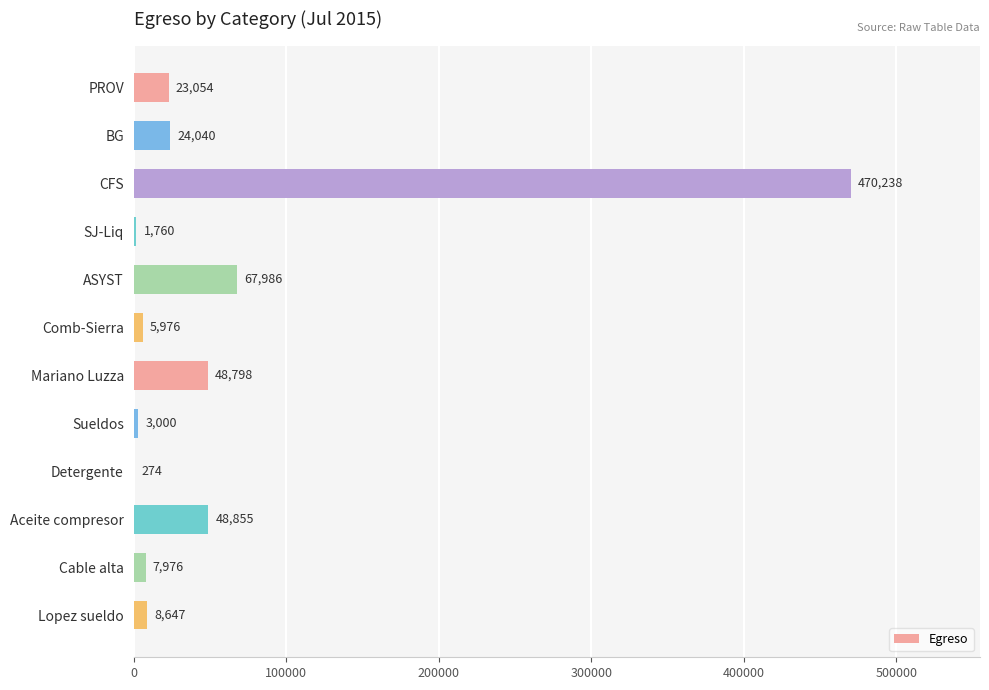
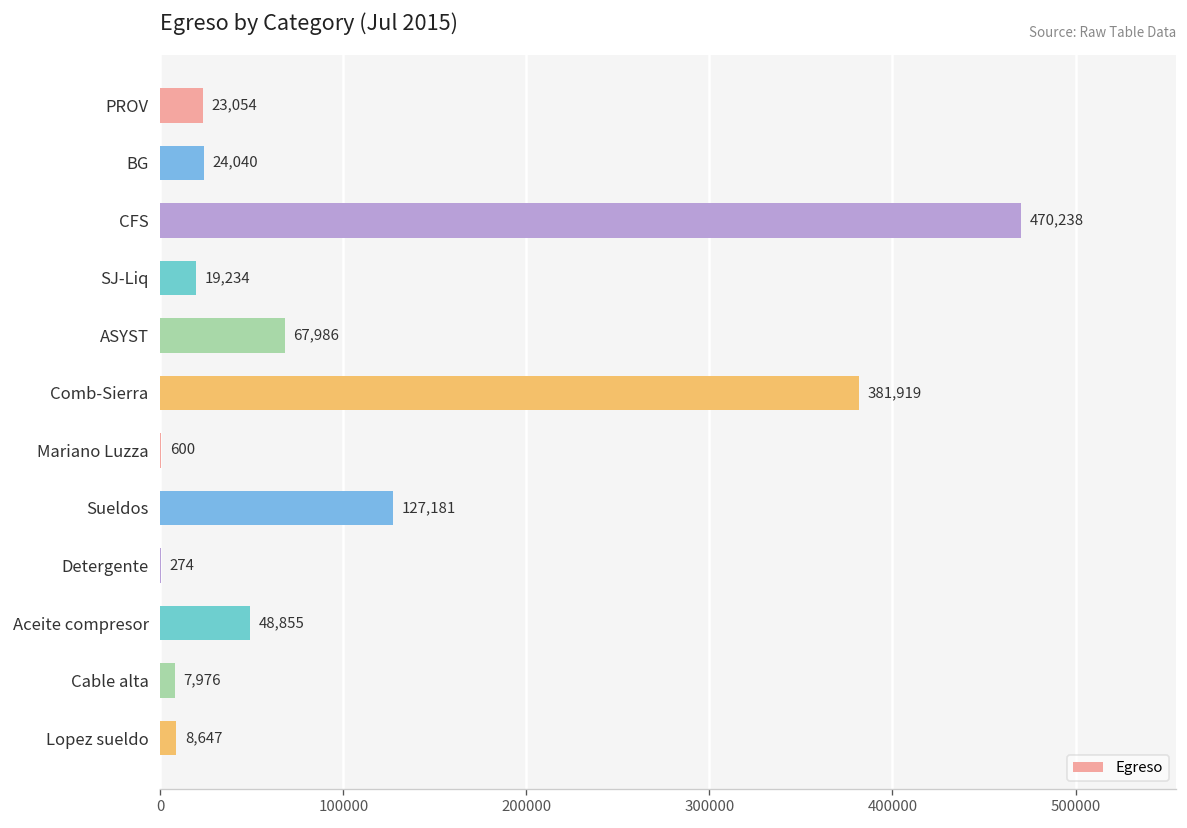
SJ-Liq: 1,760 -> 19,234
Comb-Sierra: 5,976 -> 381,919
Mariano Luzza: 48,798 -> 600
Sueldos: 3,000 -> 127,181
